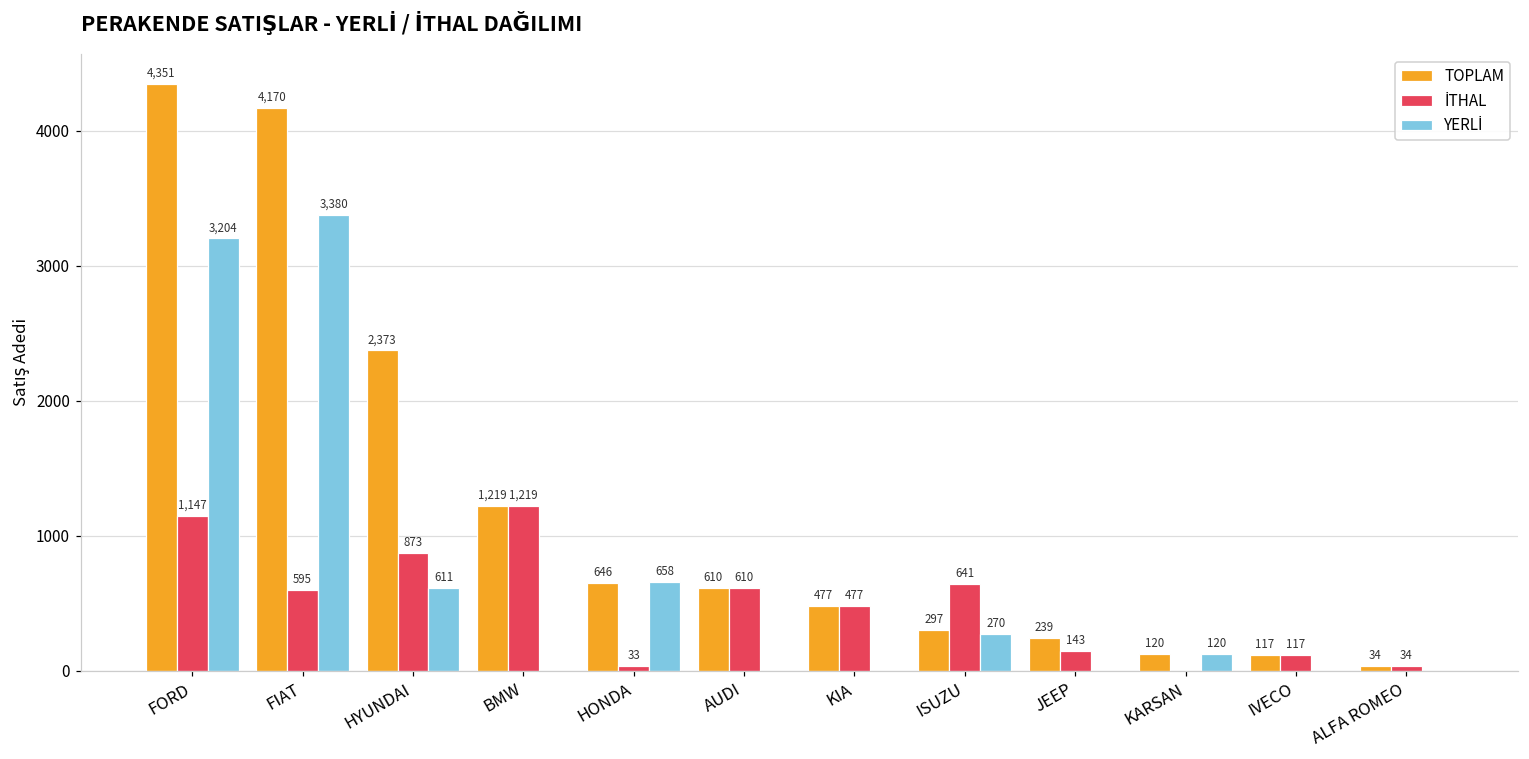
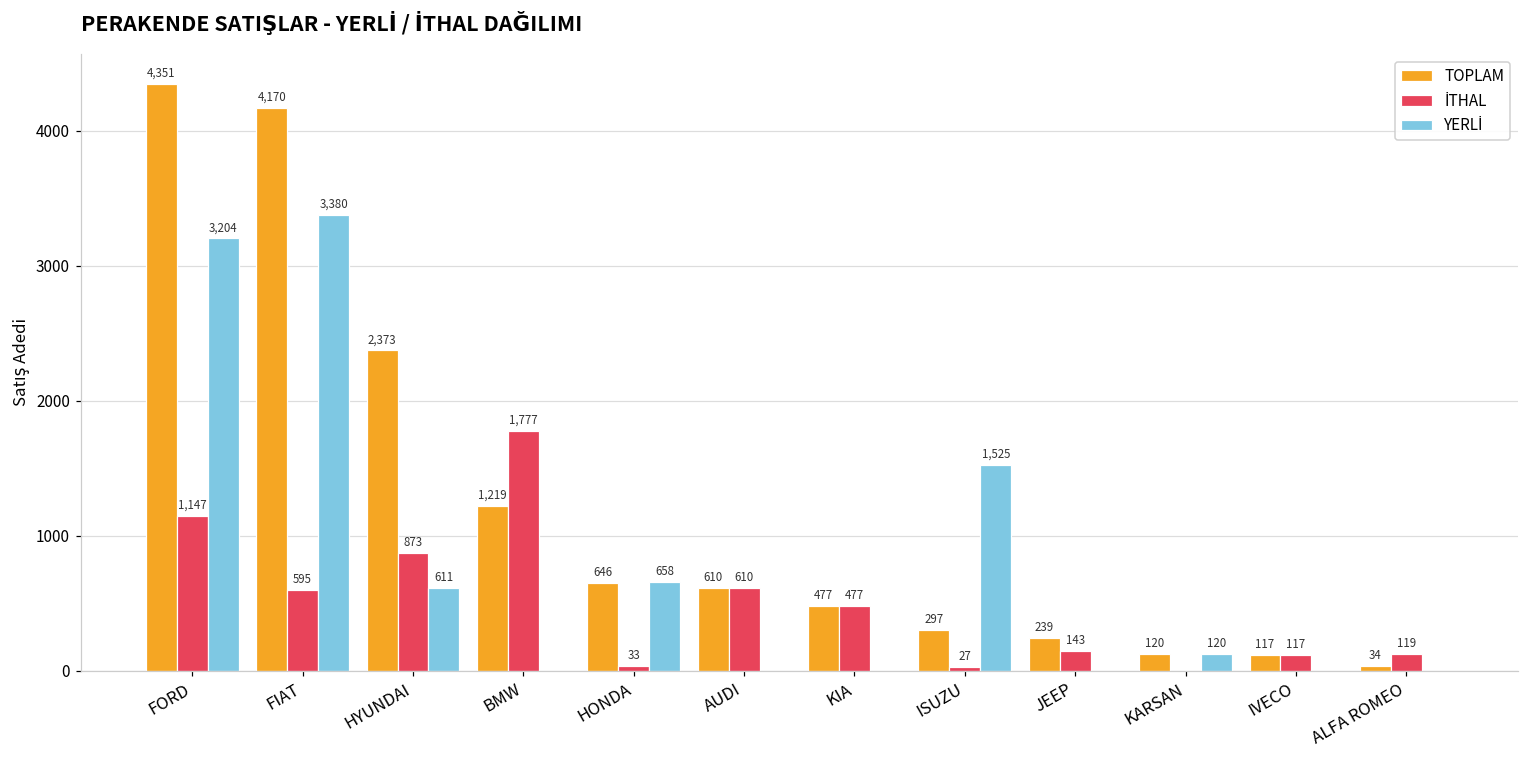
İTHAL, BMW: 1,219 -> 1,777
İTHAL, ISUZU: 641 -> 27
YERLİ, ISUZU: 270 -> 1,525
İTHAL, ALFA ROMEO: 34 -> 119
